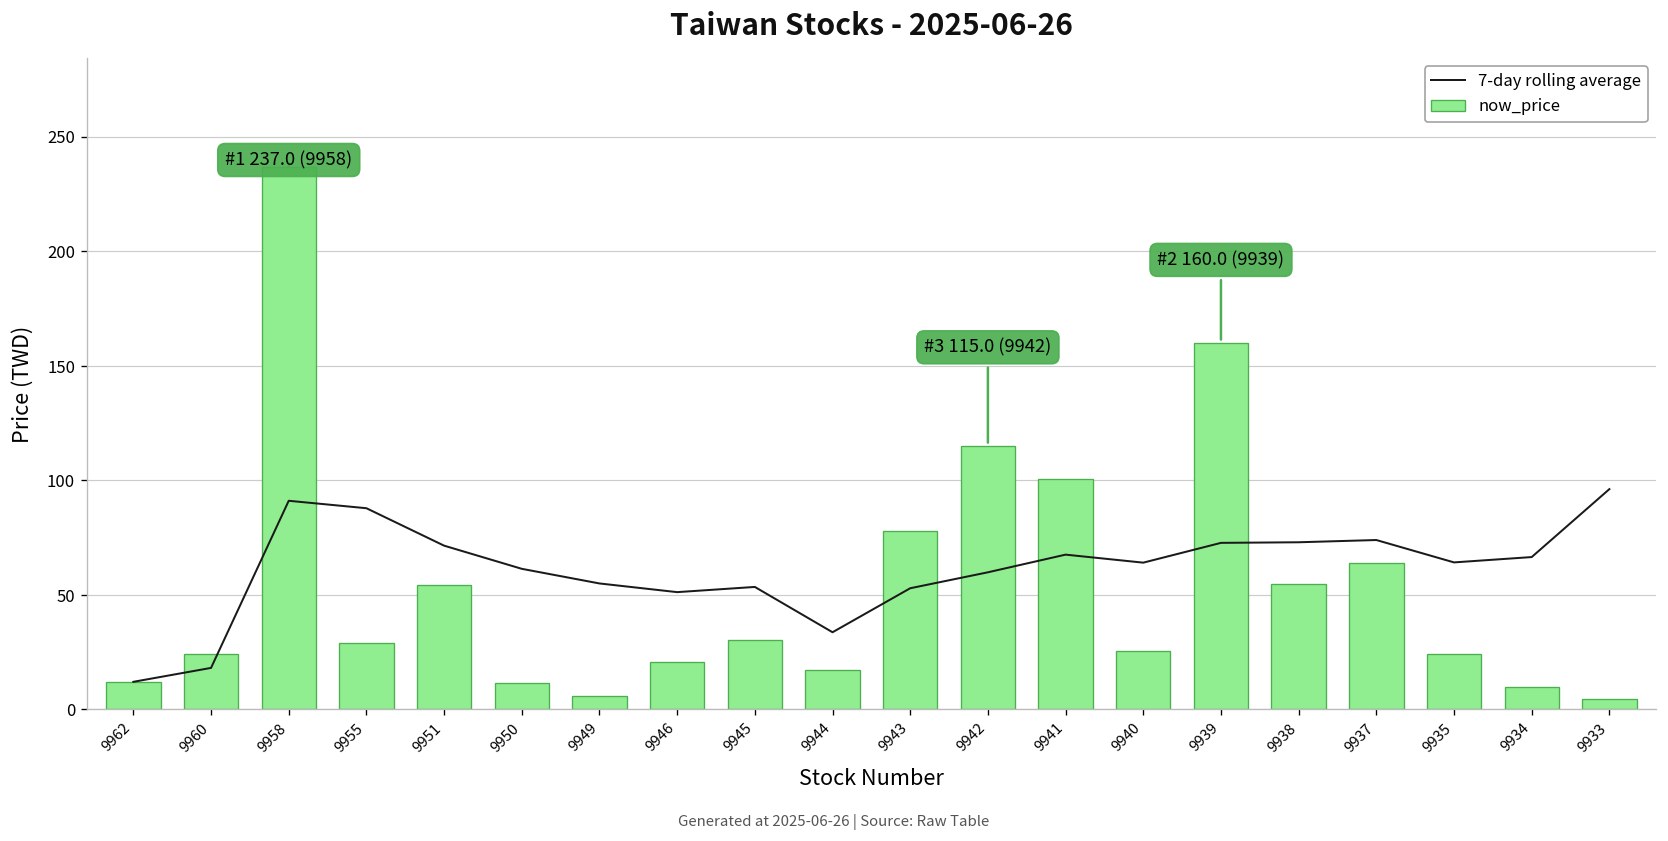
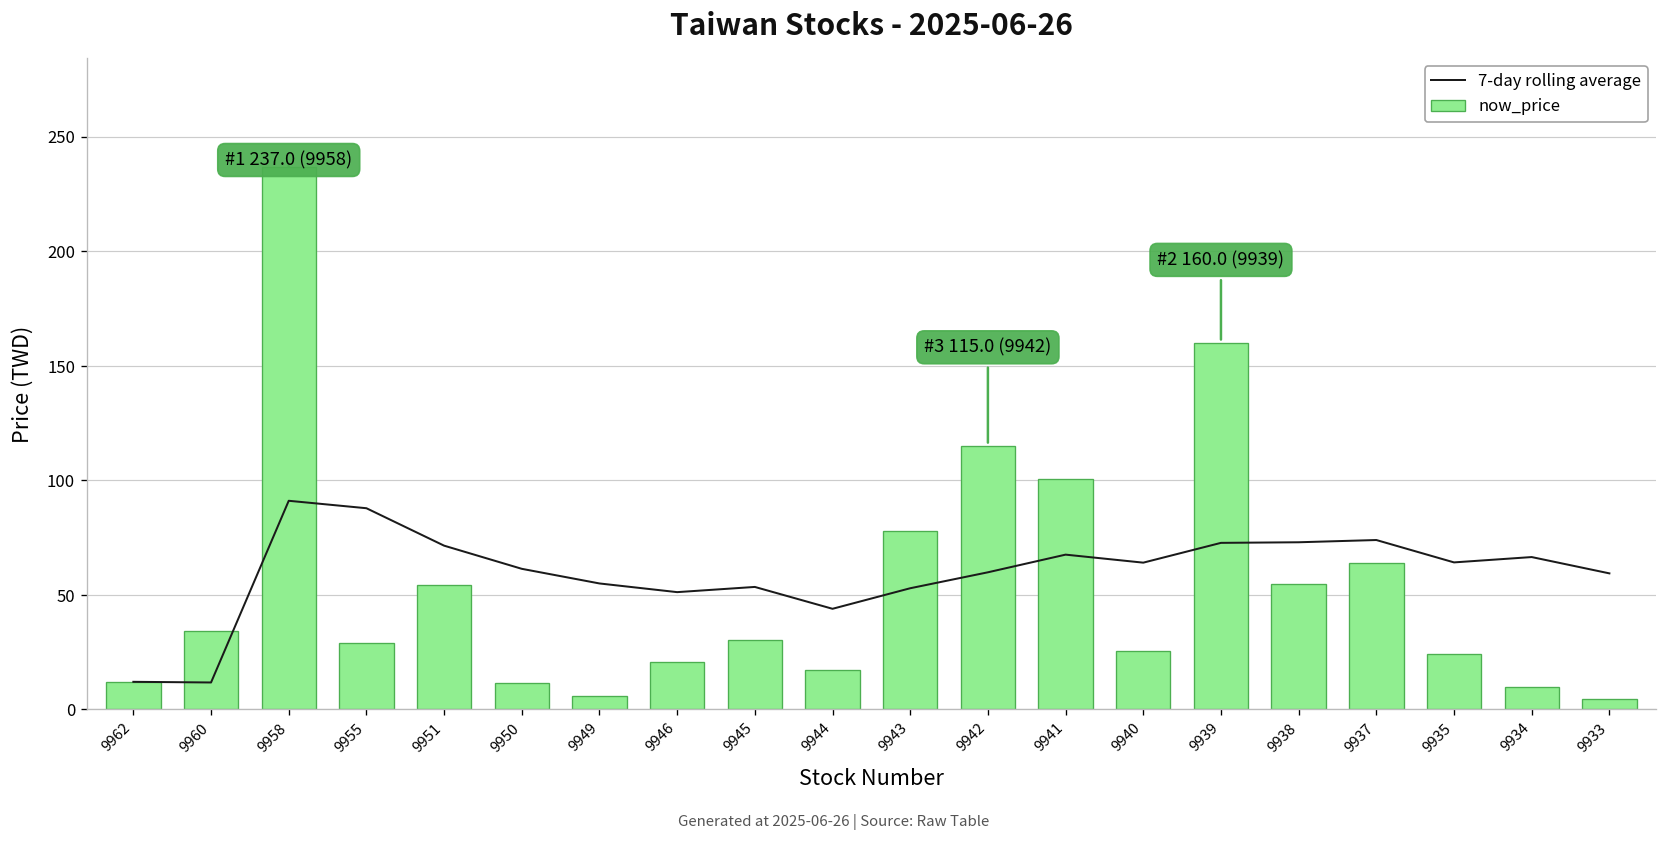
now_price, 9960: 24 -> 34
7-day rolling average, 9960: 18 -> 12
7-day rolling average, 9944: 34 -> 44
7-day rolling average, 9933: 96 -> 59
